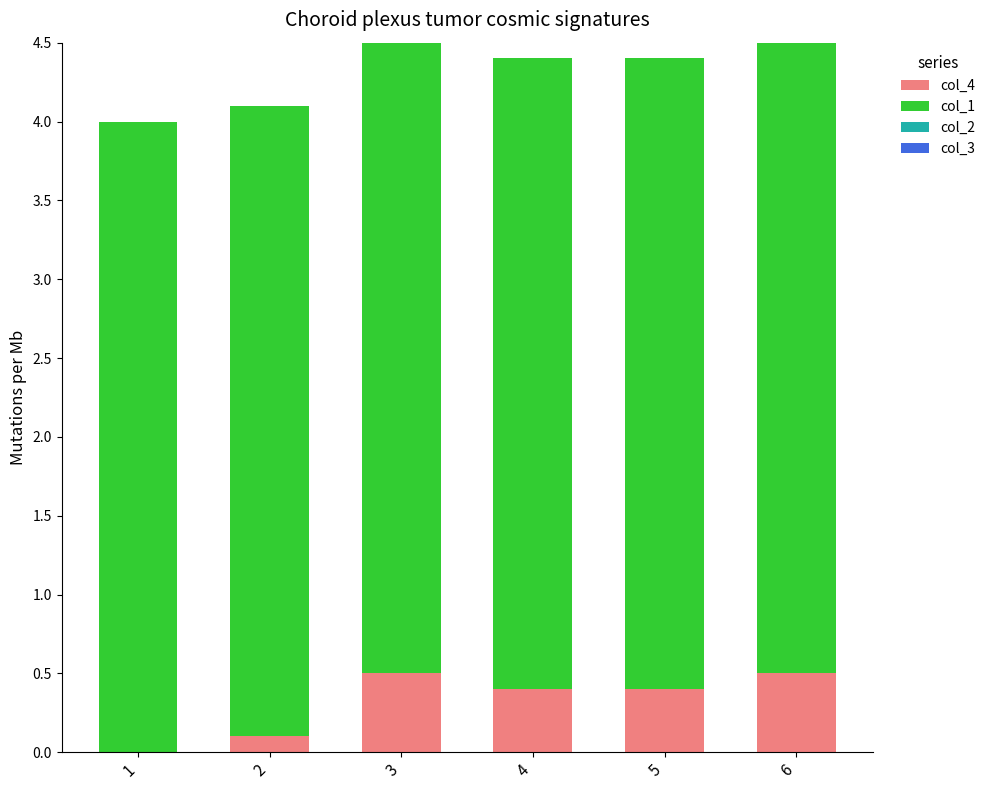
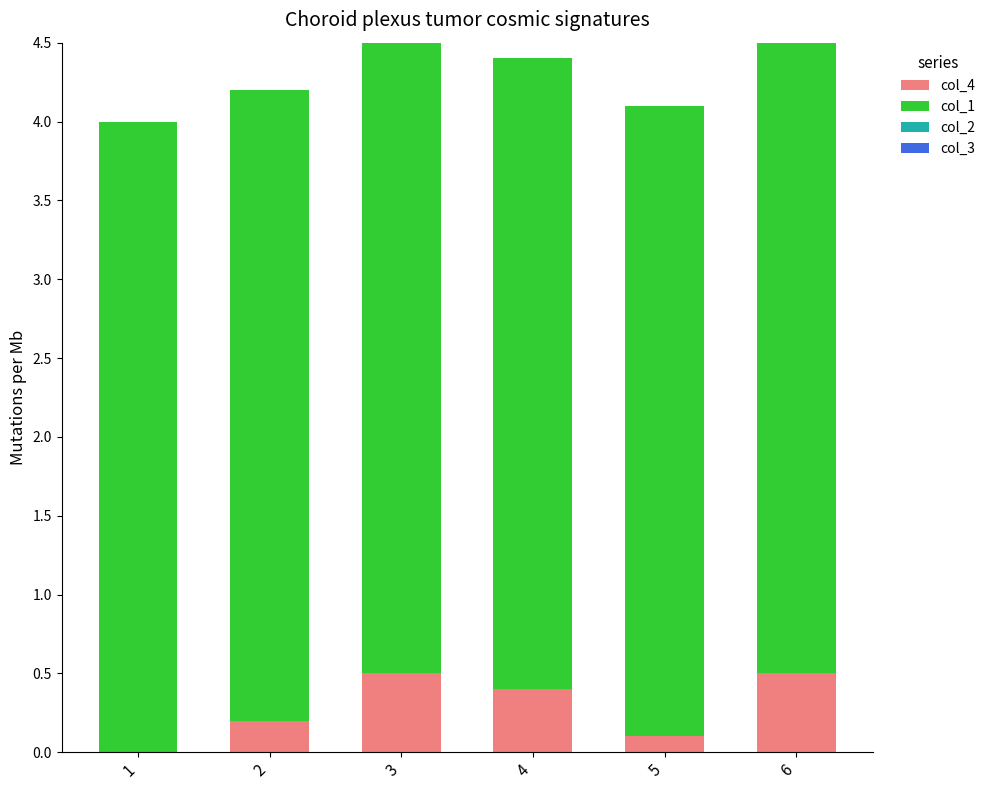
col_4, 2: 0.1 -> 0.2
col_4, 5: 0.4 -> 0.1
